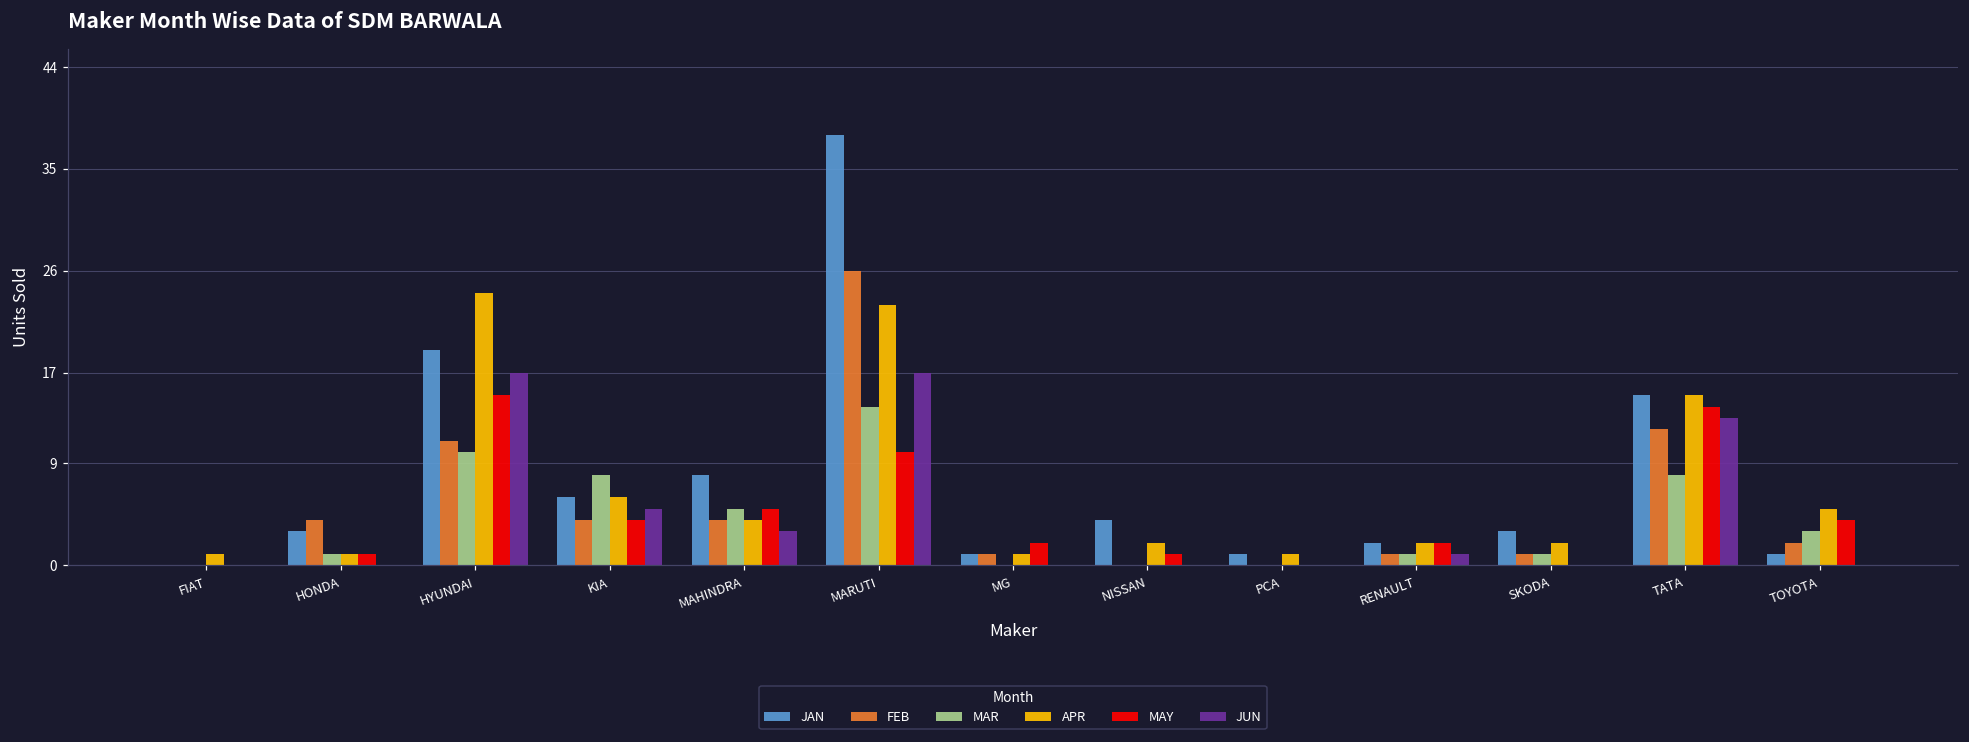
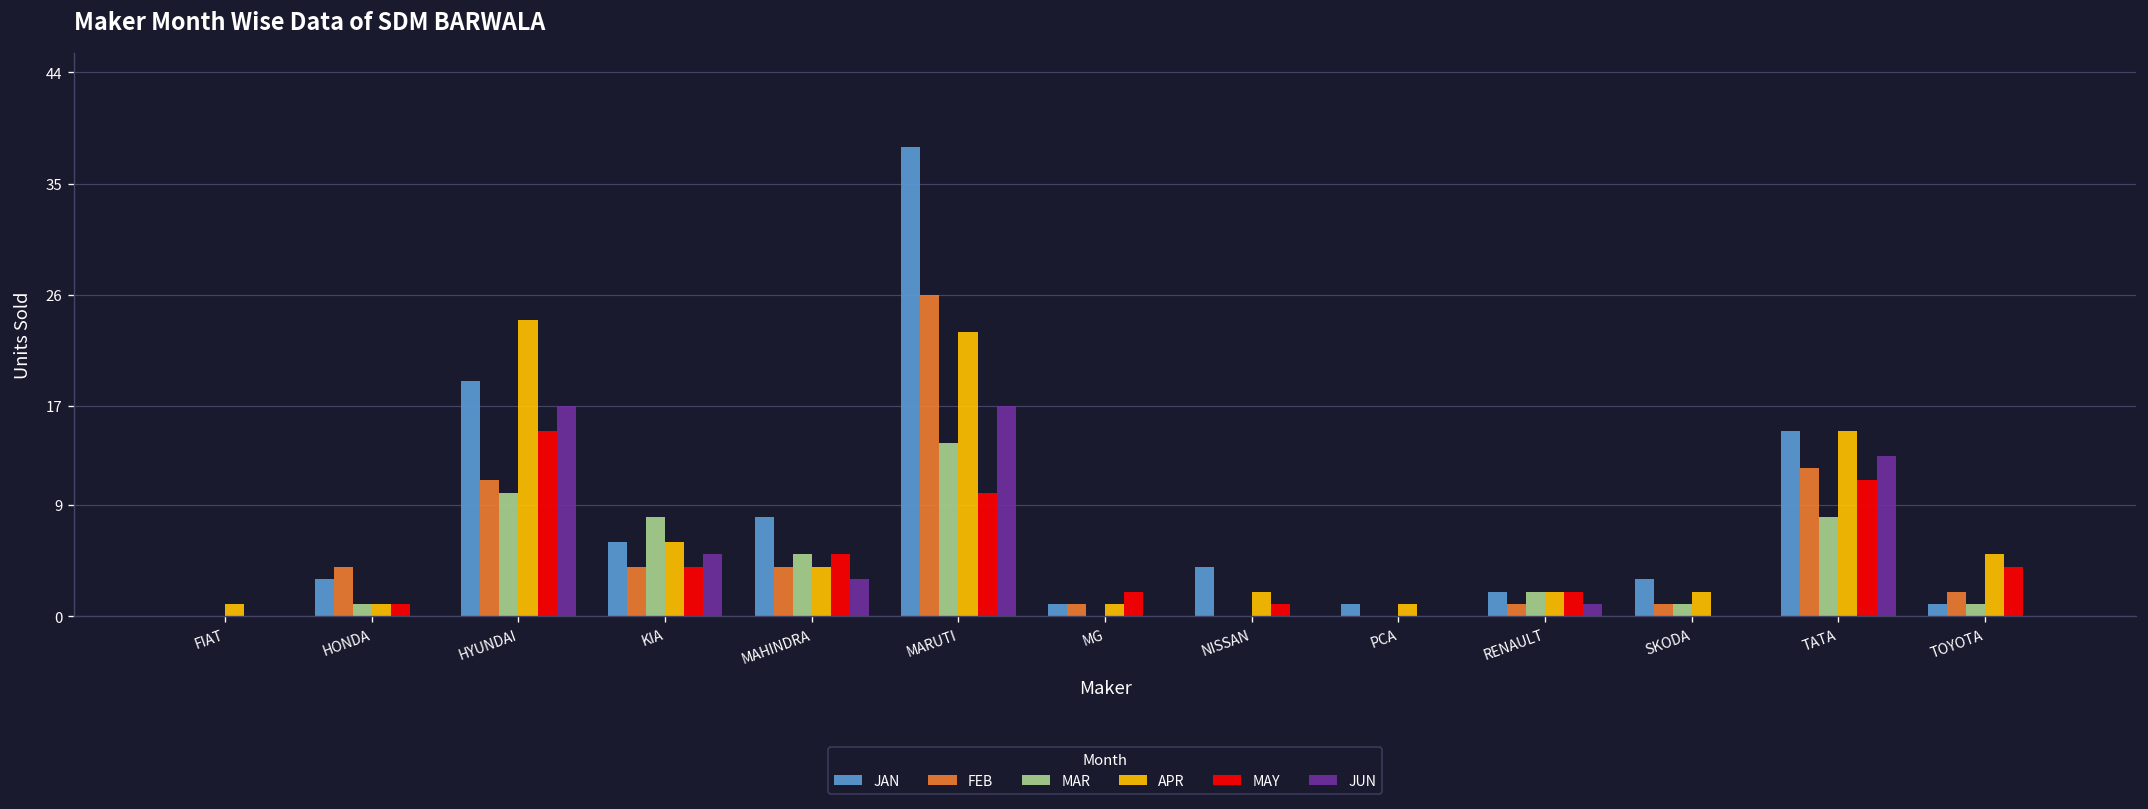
MAR, RENAULT: 1 -> 2
MAY, TATA: 14 -> 11
MAR, TOYOTA: 3 -> 1
